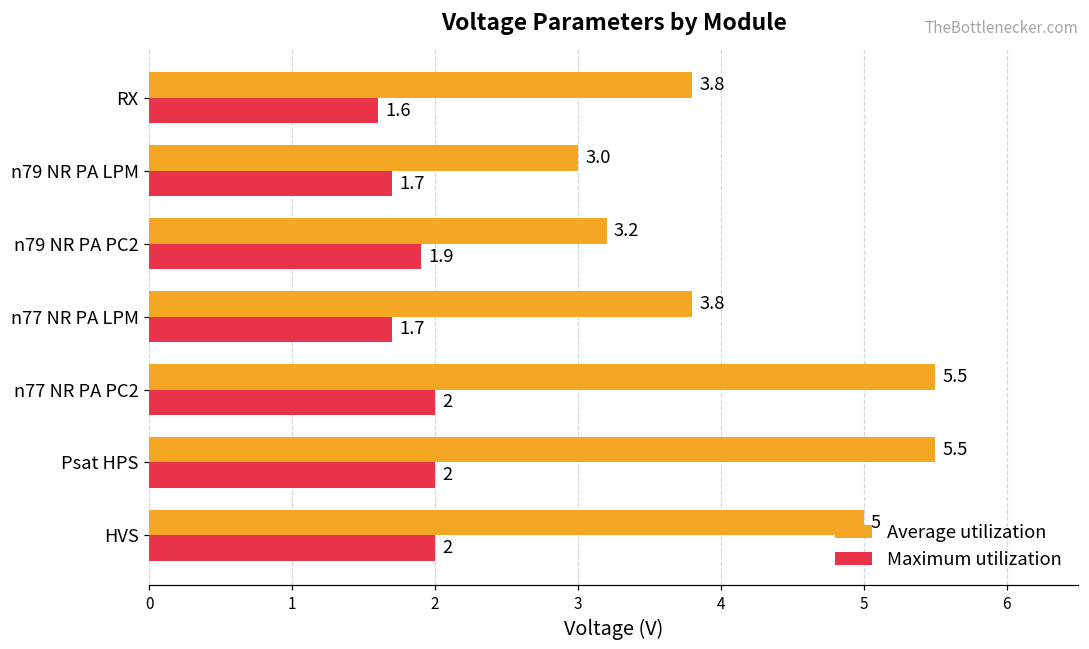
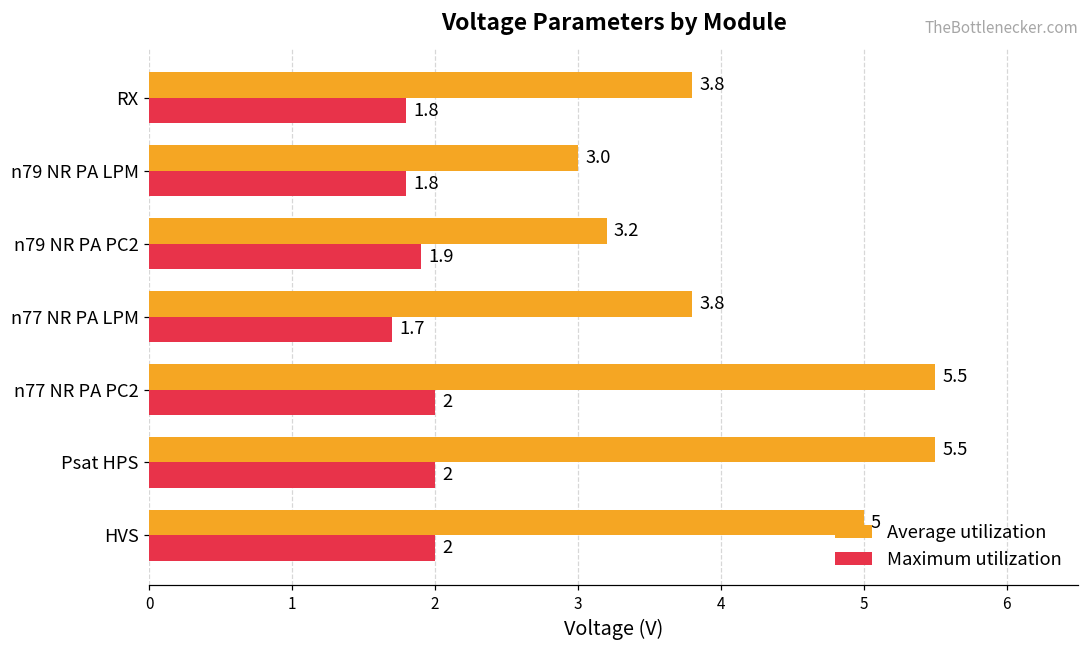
Maximum utilization, RX: 1.6 -> 1.8
Maximum utilization, n79 NR PA LPM: 1.7 -> 1.8
